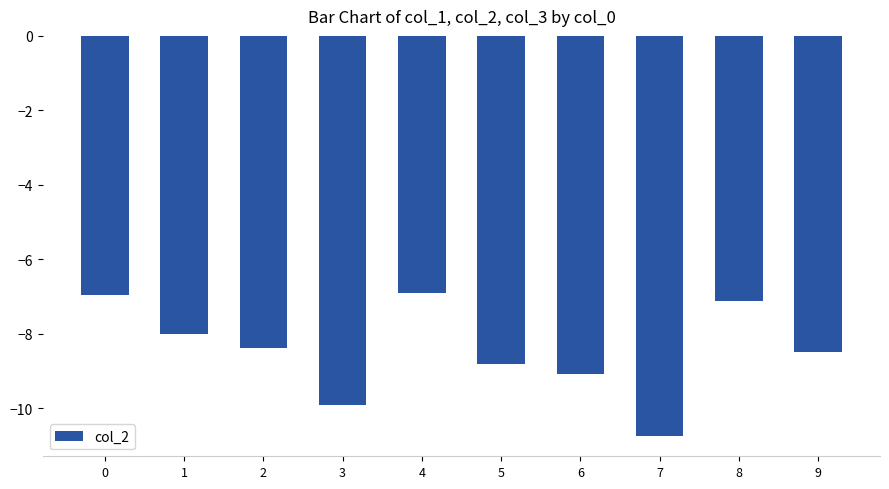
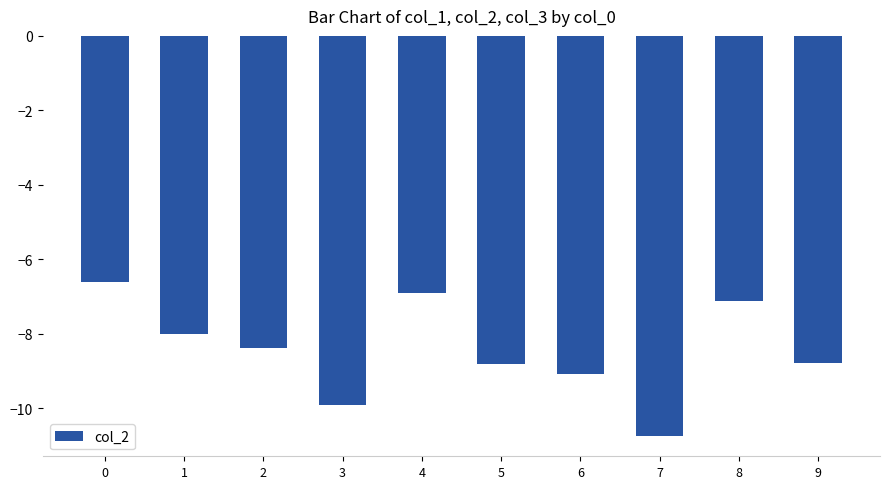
0: -6.9 -> -6.6
9: -8.5 -> -8.8
